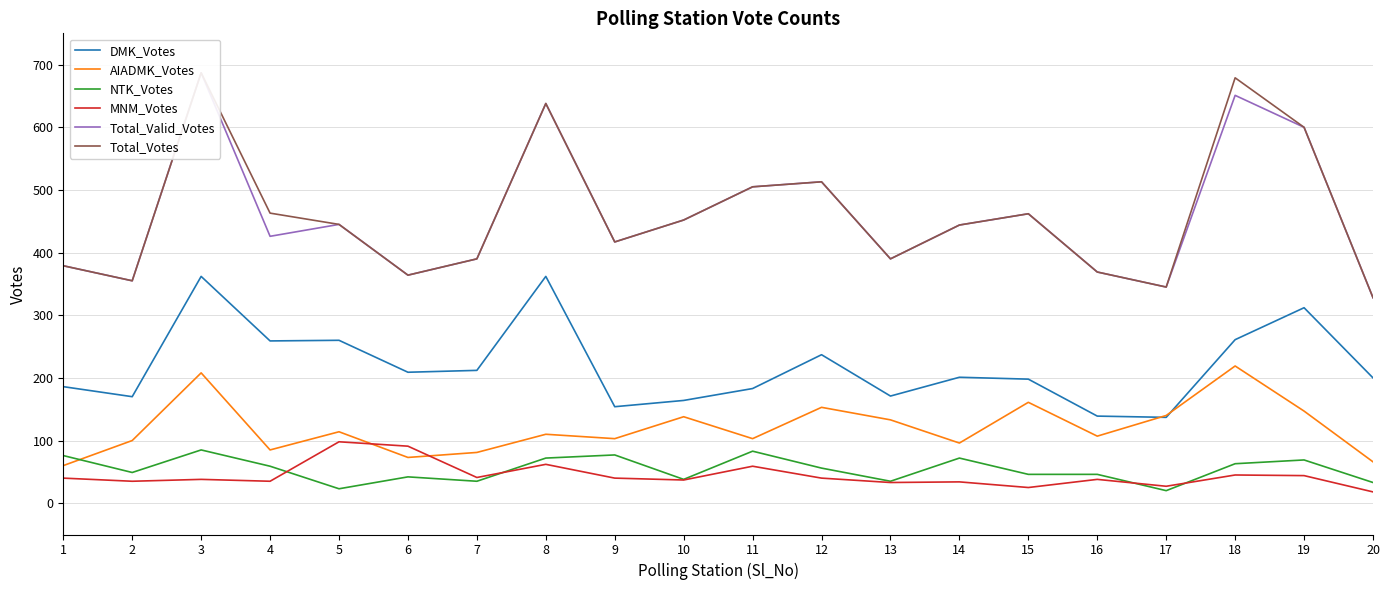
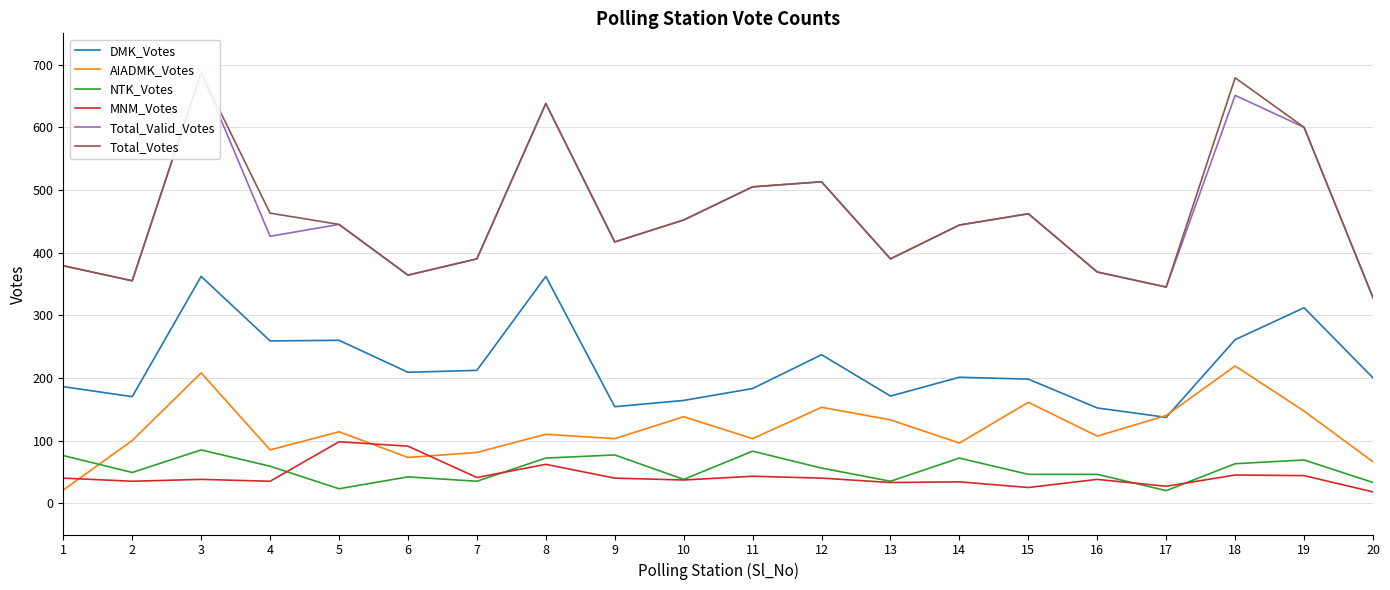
AIADMK_Votes, 1: 60 -> 20
MNM_Votes, 11: 60 -> 40
DMK_Votes, 16: 140 -> 150
